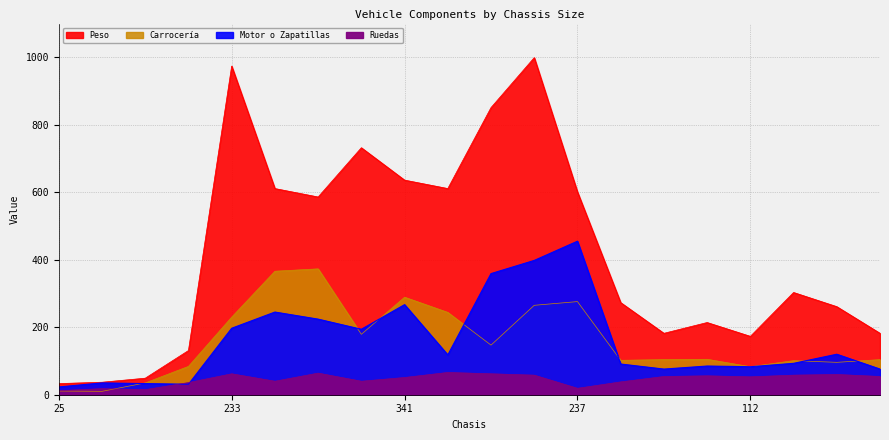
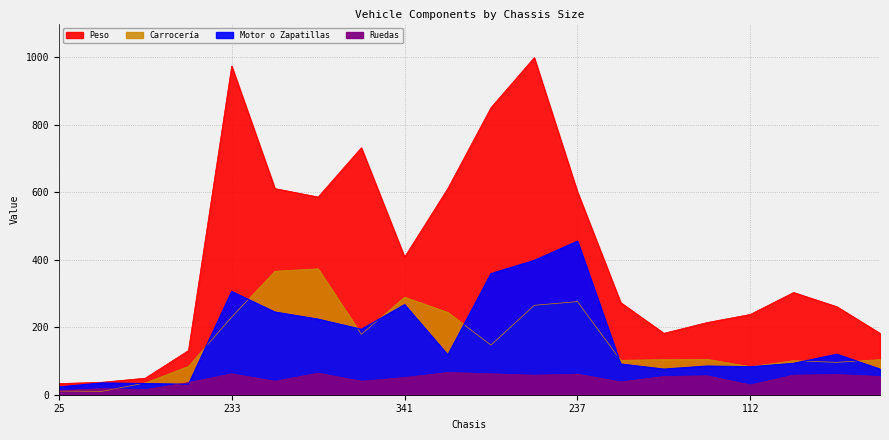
Motor o Zapatillas, 233: 200 -> 310
Peso, 341: 640 -> 410
Ruedas, 237: 20 -> 60
Peso, 112: 170 -> 240
Ruedas, 112: 50 -> 30
